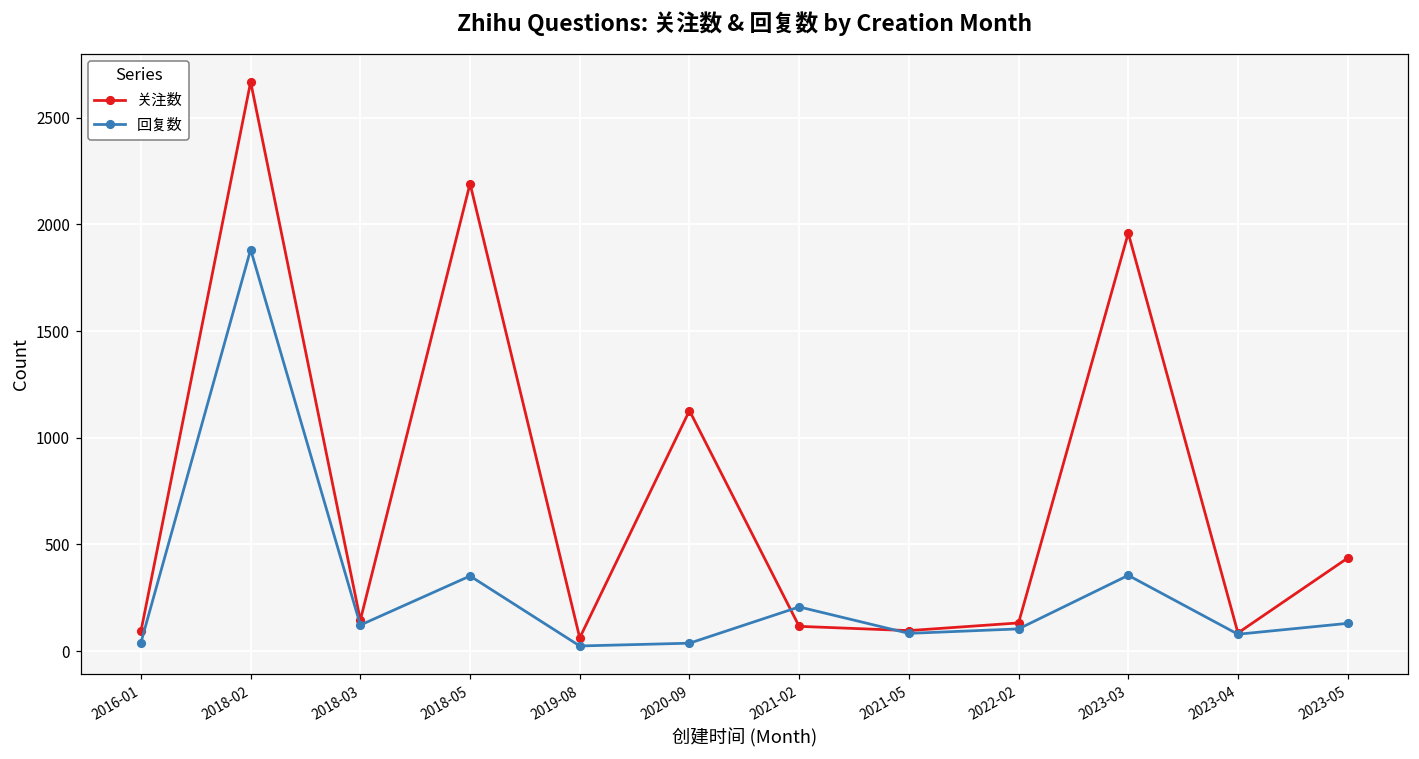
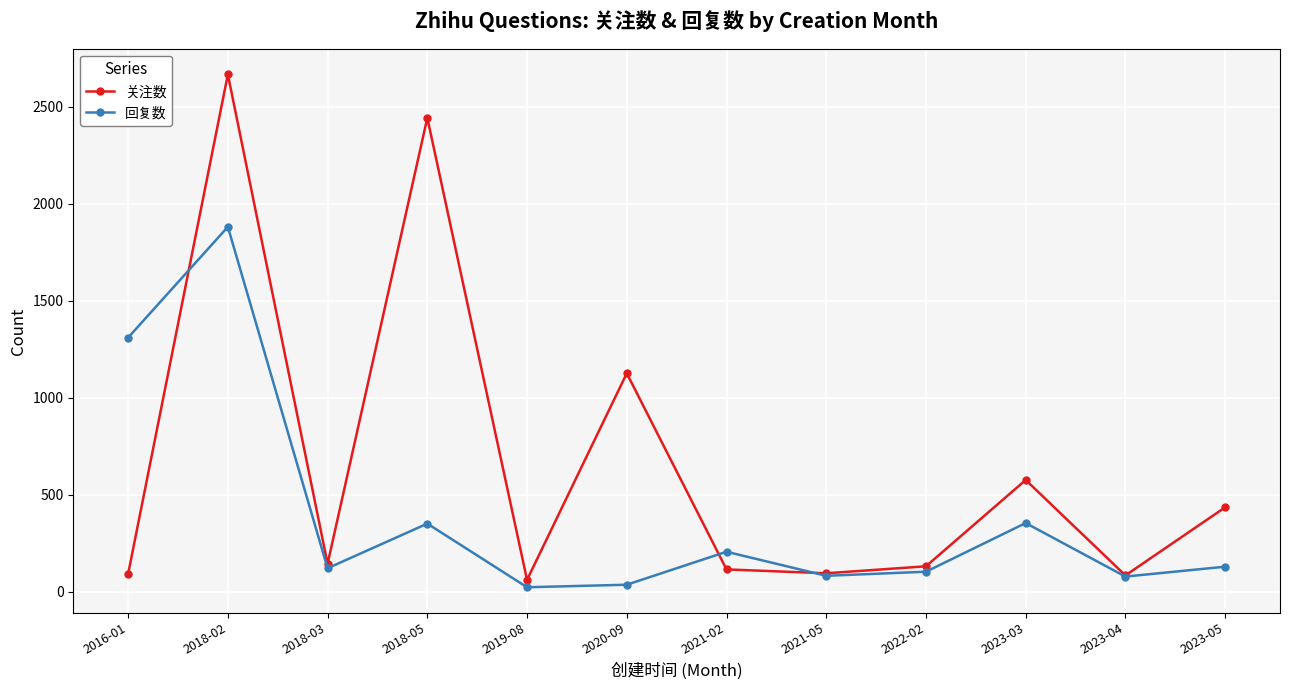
回复数, 2016-01: 40 -> 1310
关注数, 2018-05: 2190 -> 2440
关注数, 2023-03: 1960 -> 580
